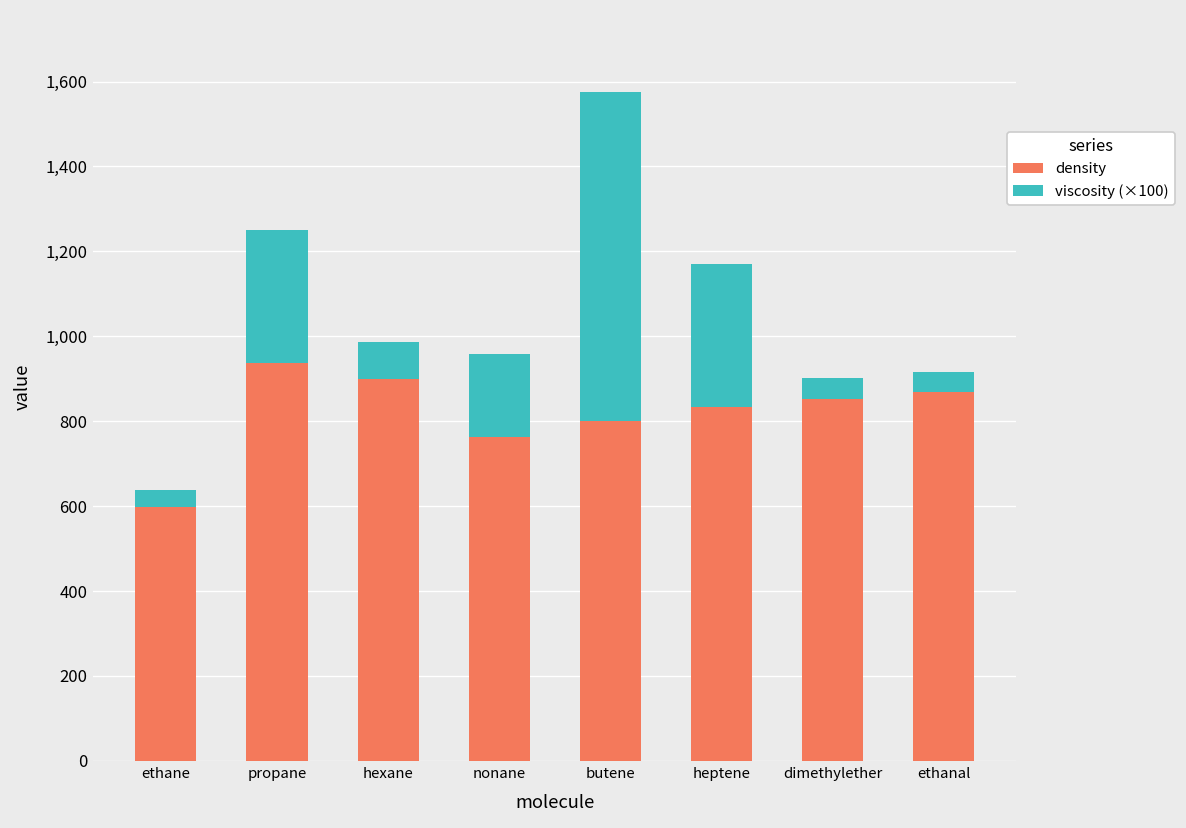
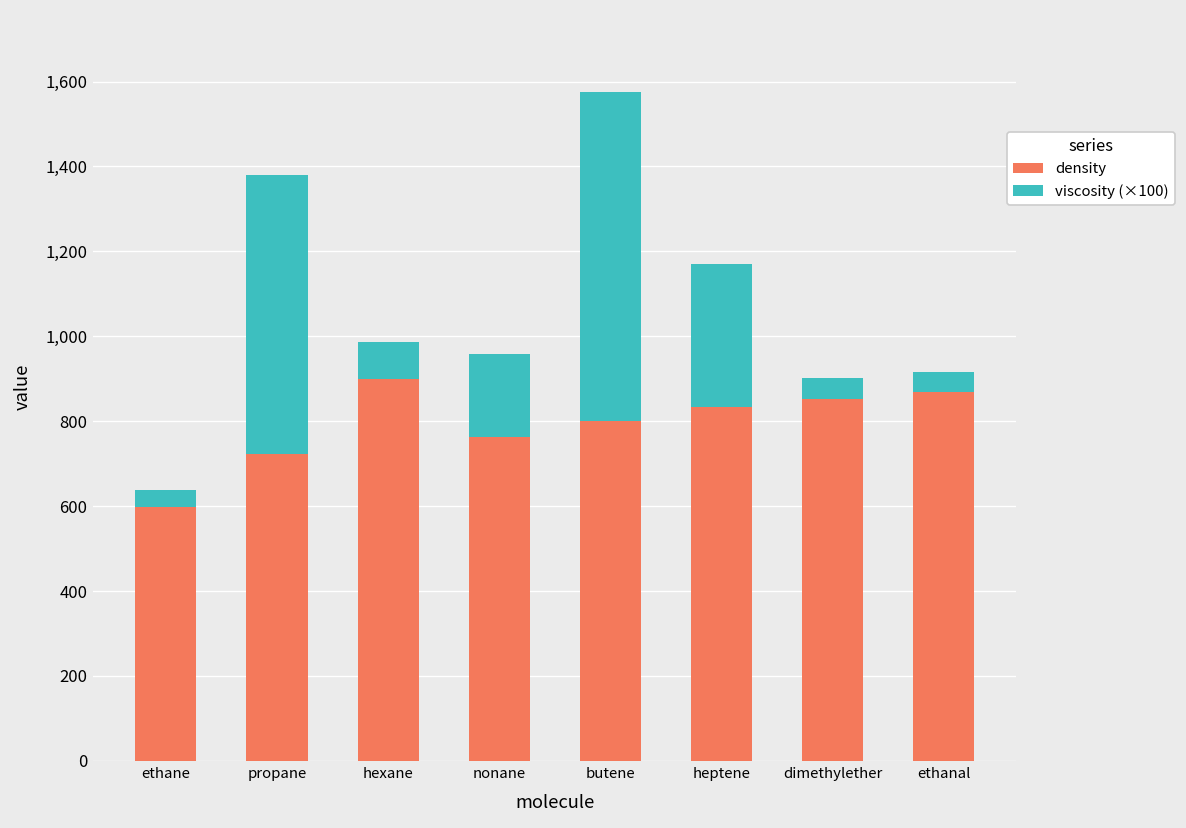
density, propane: 940 -> 720
viscosity (×100), propane: 310 -> 660
